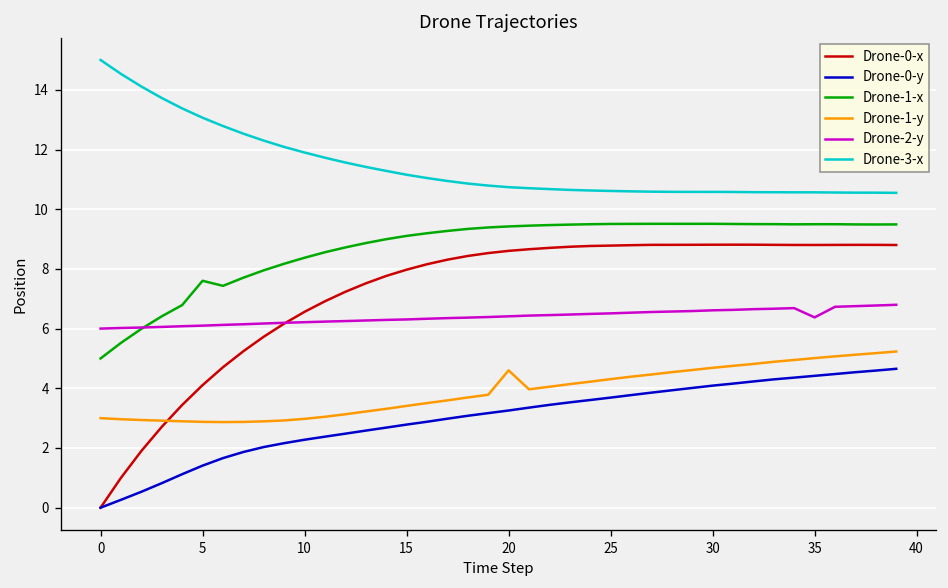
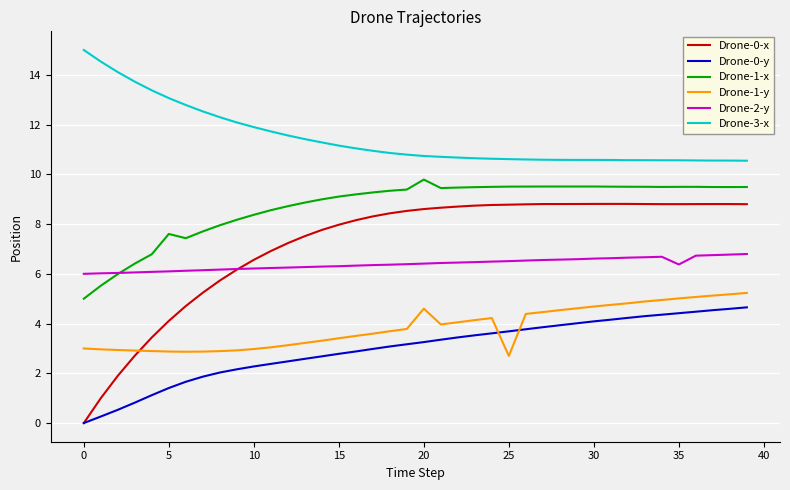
Drone-1-x, 20: 9.4 -> 9.8
Drone-1-y, 25: 4.3 -> 2.7
